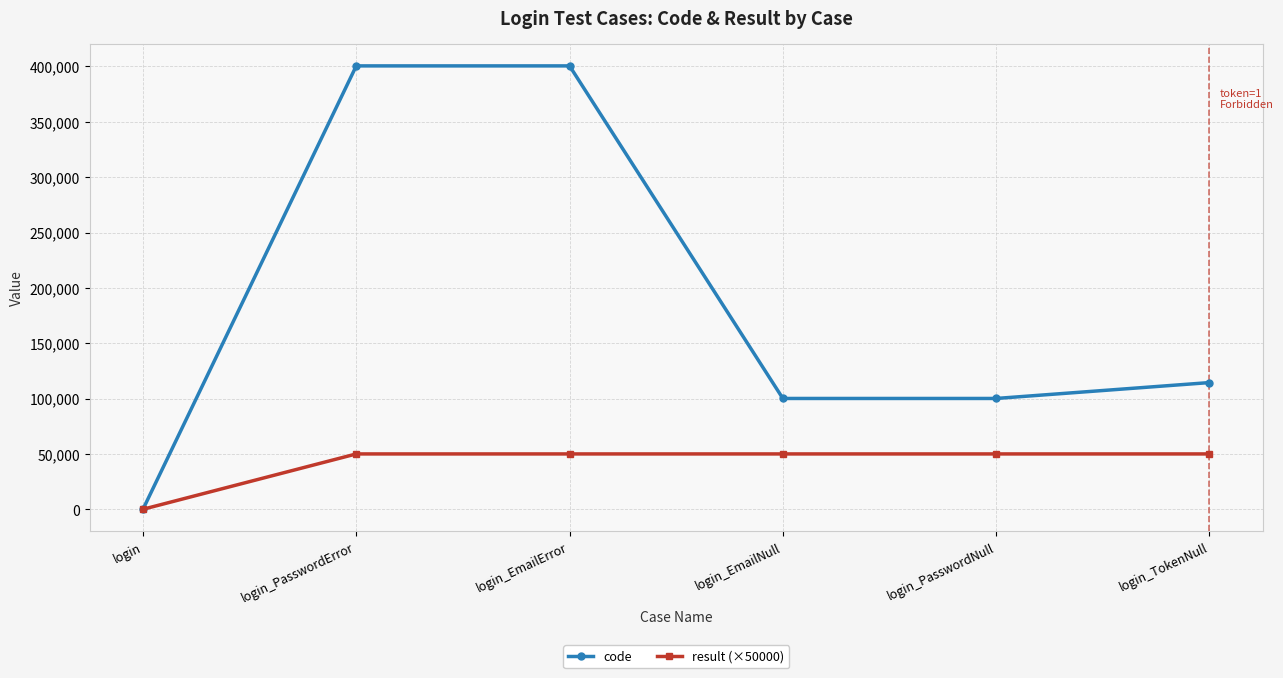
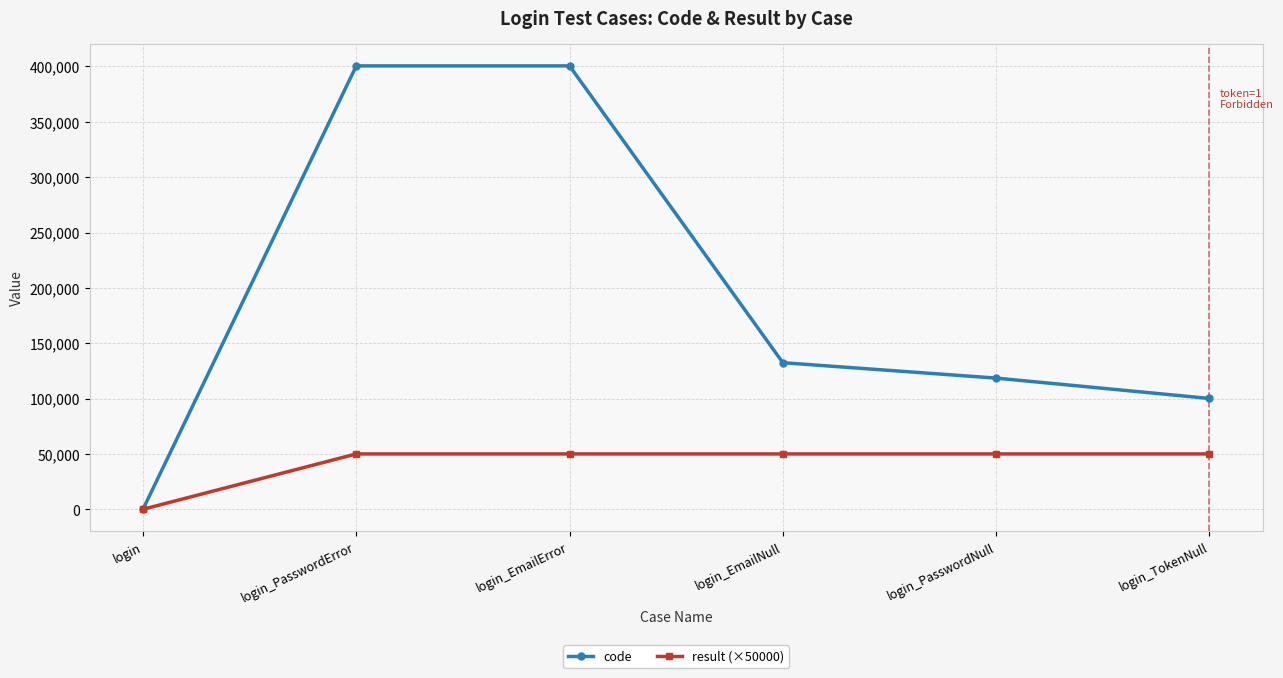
code, login_EmailNull: 100,000 -> 132,000
code, login_PasswordNull: 100,000 -> 118,000
code, login_TokenNull: 114,000 -> 100,000
